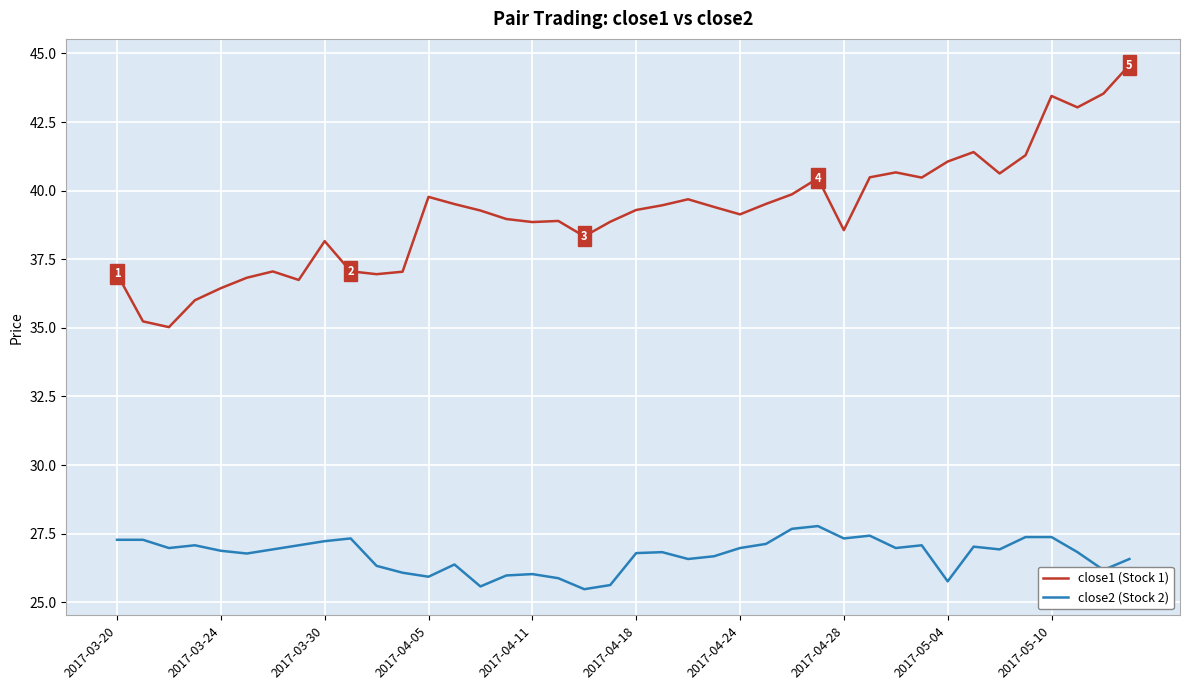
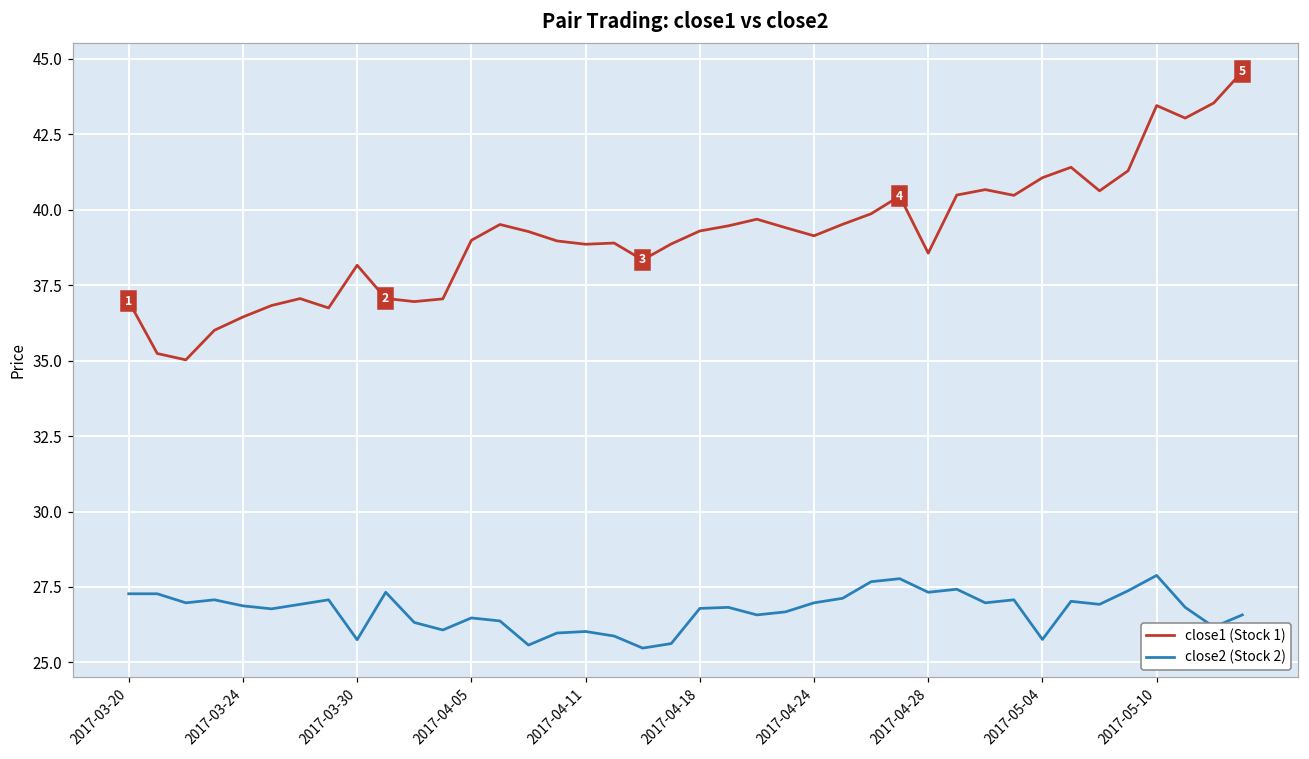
close2 (Stock 2), 2017-03-30: 27.2 -> 25.8
close1 (Stock 1), 2017-04-05: 39.8 -> 39.0
close2 (Stock 2), 2017-04-05: 25.9 -> 26.5
close2 (Stock 2), 2017-05-10: 27.4 -> 27.9
